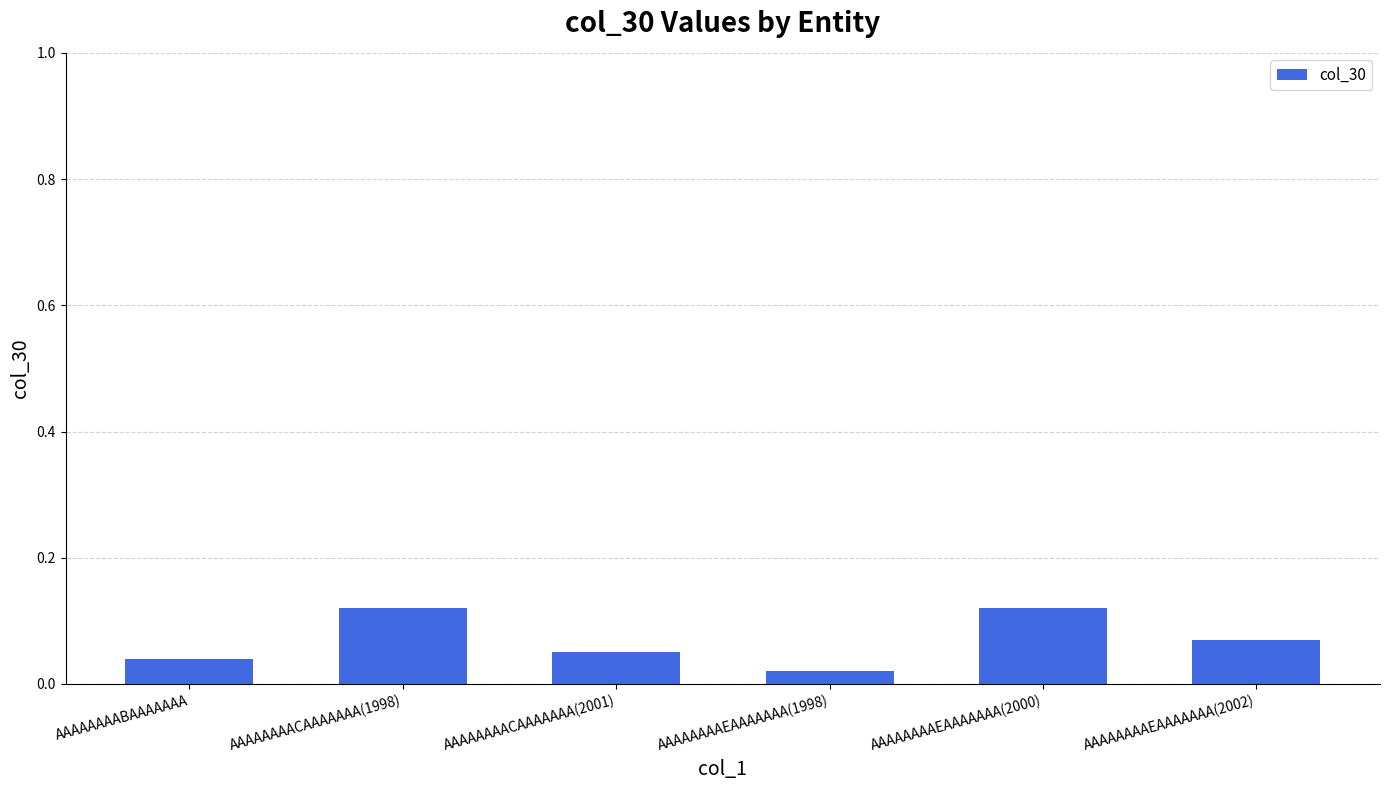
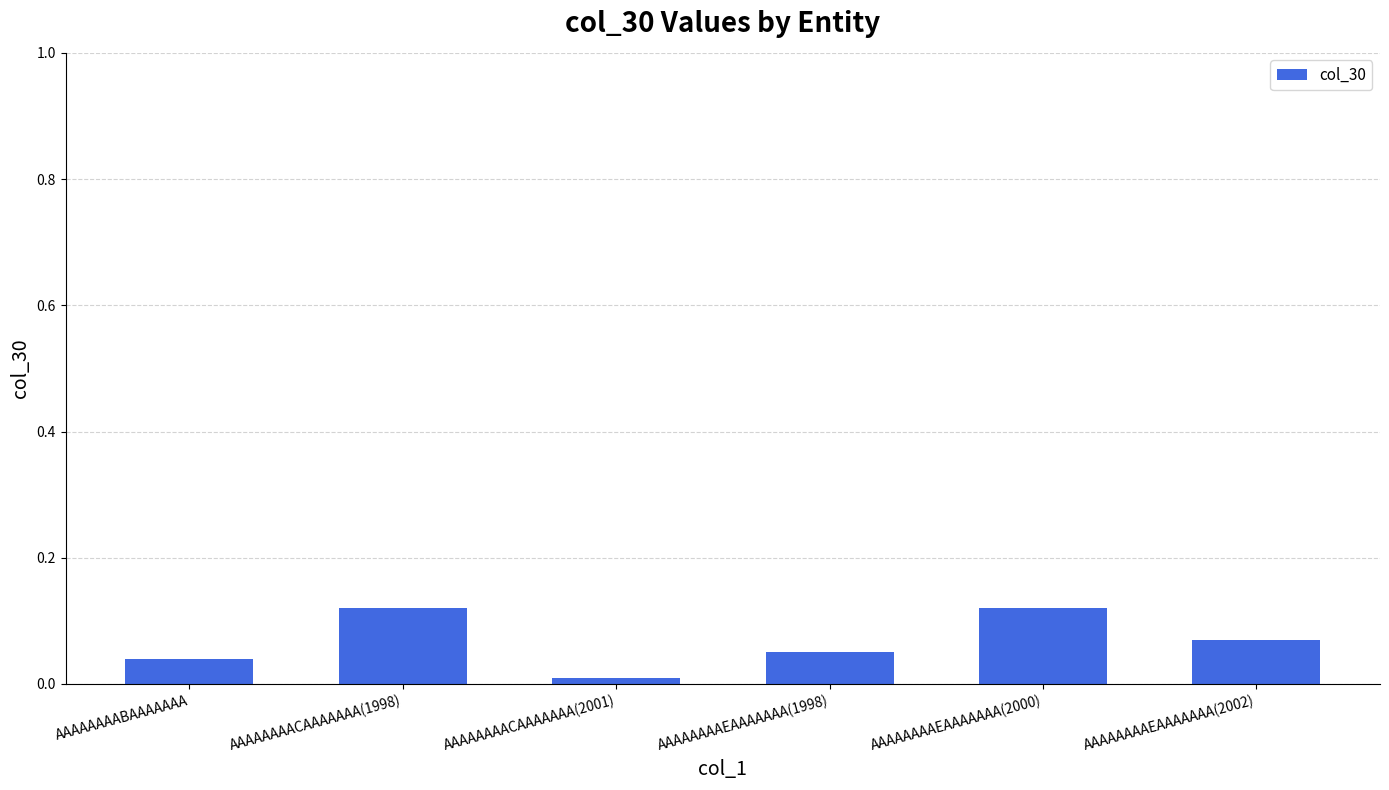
AAAAAAAACAAAAAAA(2001): 0.05 -> 0.01
AAAAAAAAEAAAAAAA(1998): 0.02 -> 0.05
